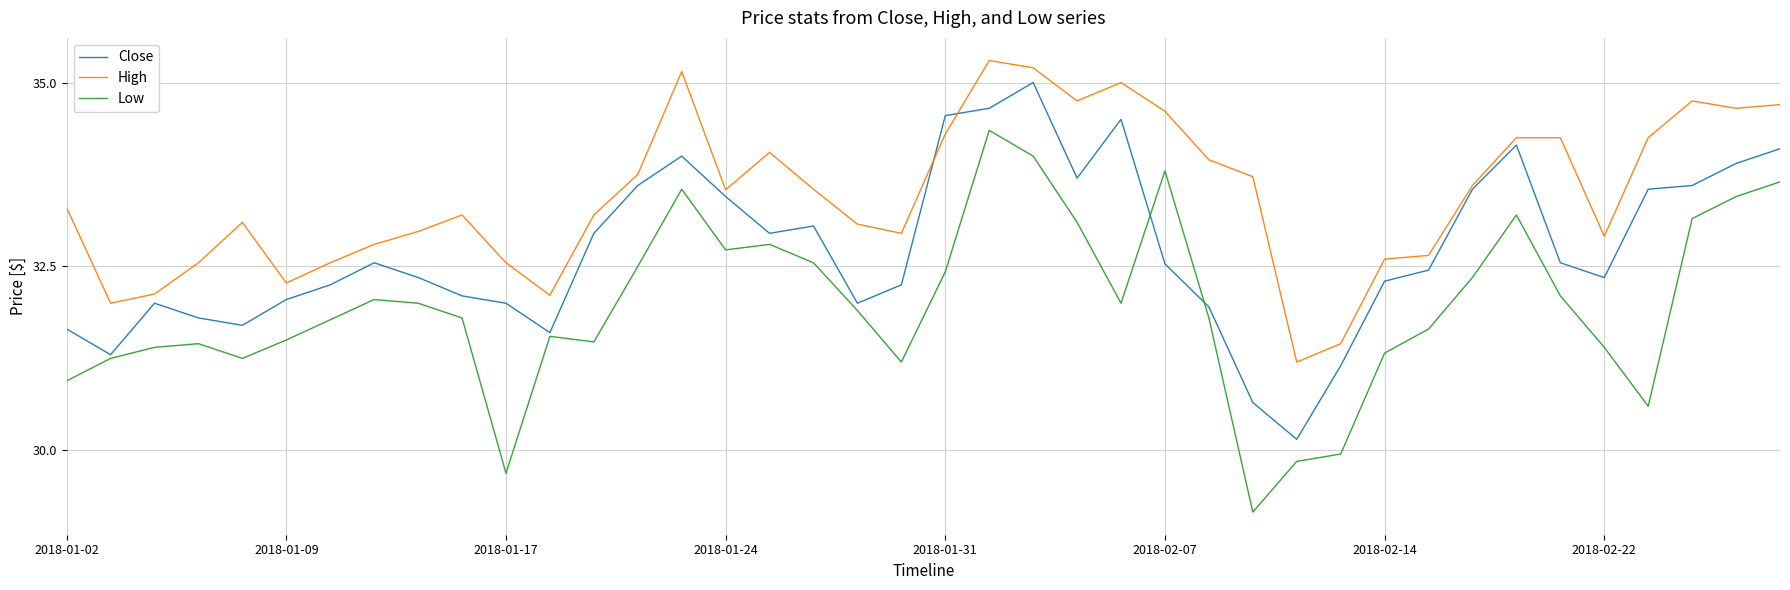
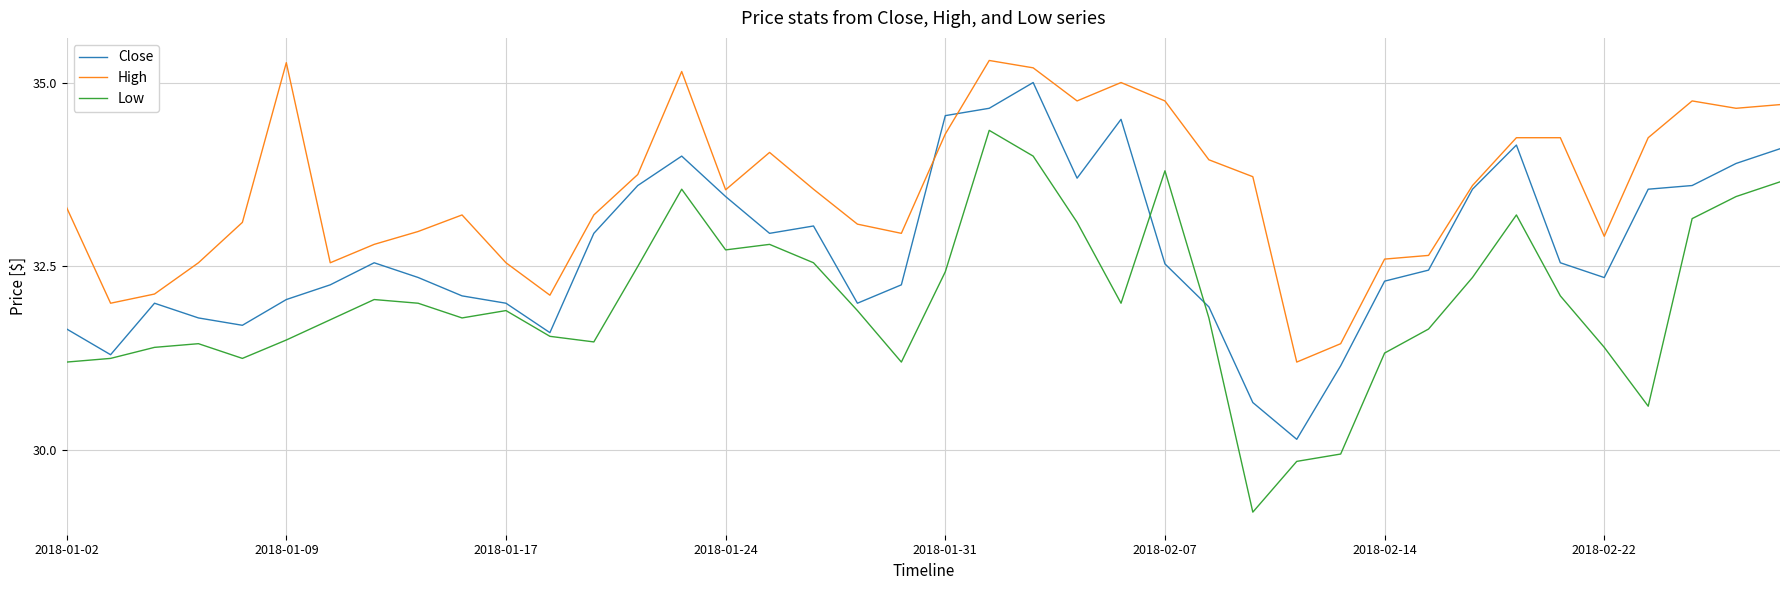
Low, 2018-01-02: 30.9 -> 31.2
High, 2018-01-09: 32.3 -> 35.3
Low, 2018-01-17: 29.7 -> 31.9
High, 2018-02-07: 34.6 -> 34.8
